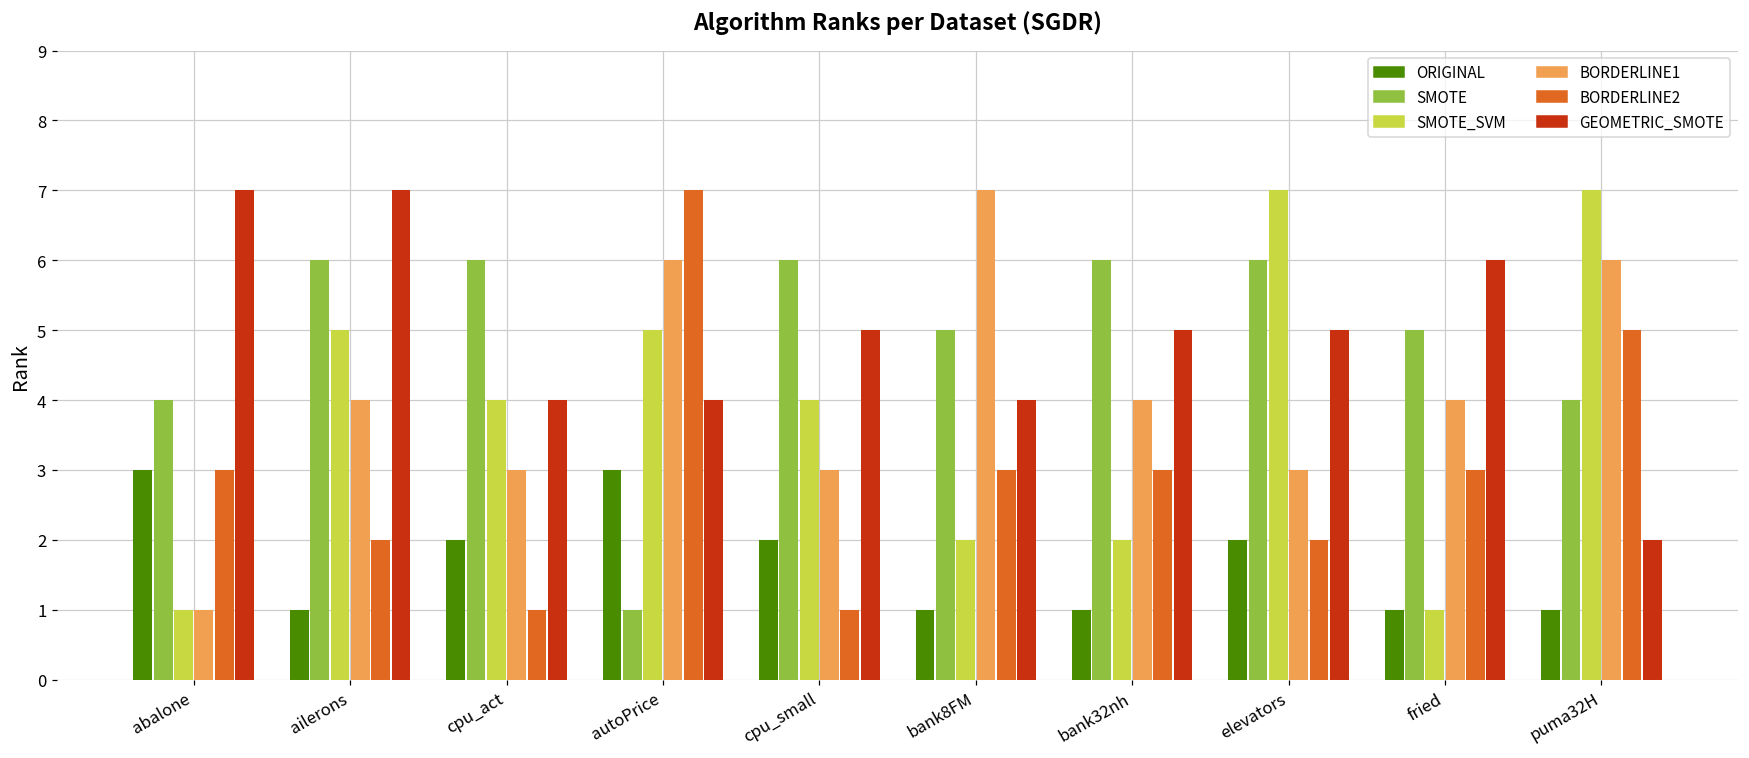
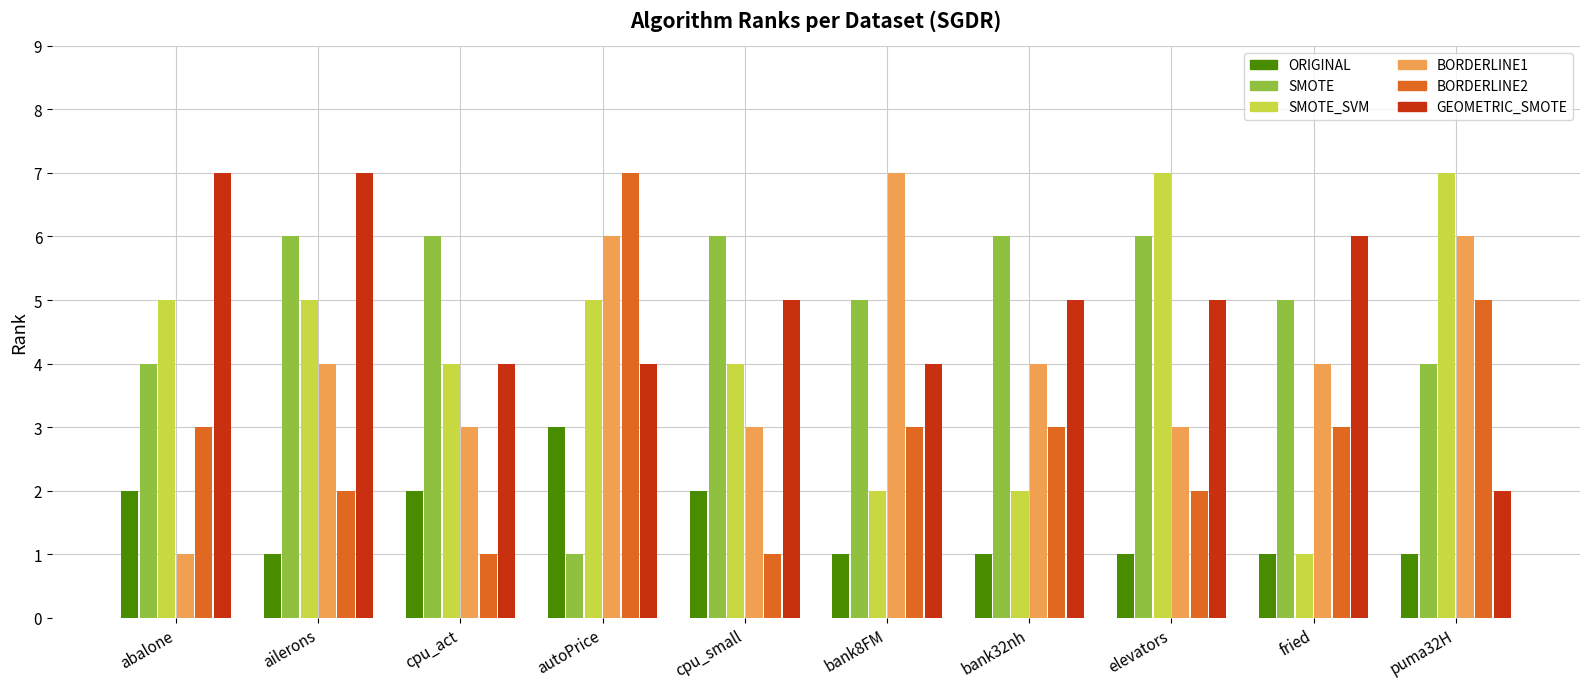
ORIGINAL, abalone: 3 -> 2
SMOTE_SVM, abalone: 1 -> 5
ORIGINAL, elevators: 2 -> 1
